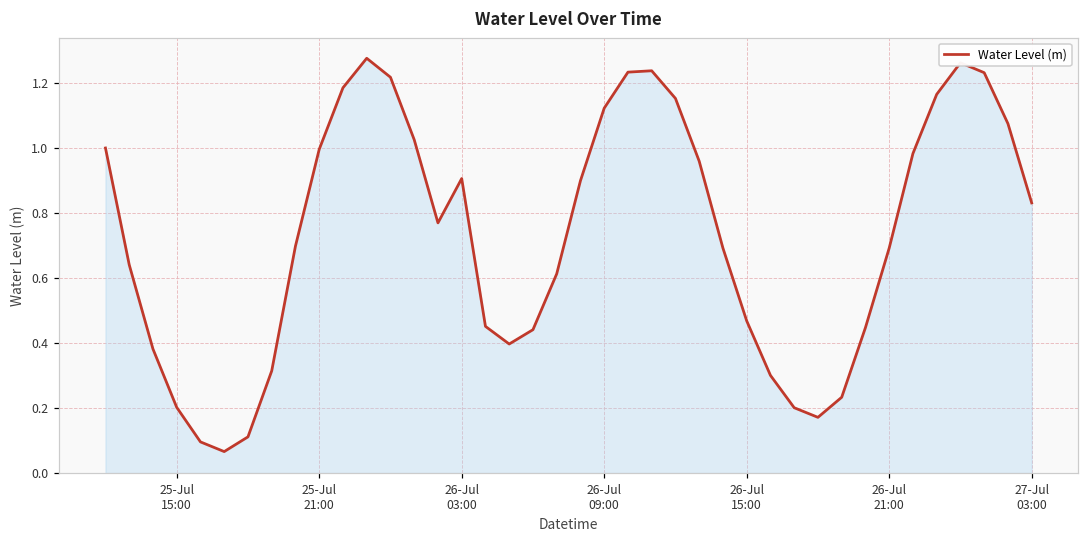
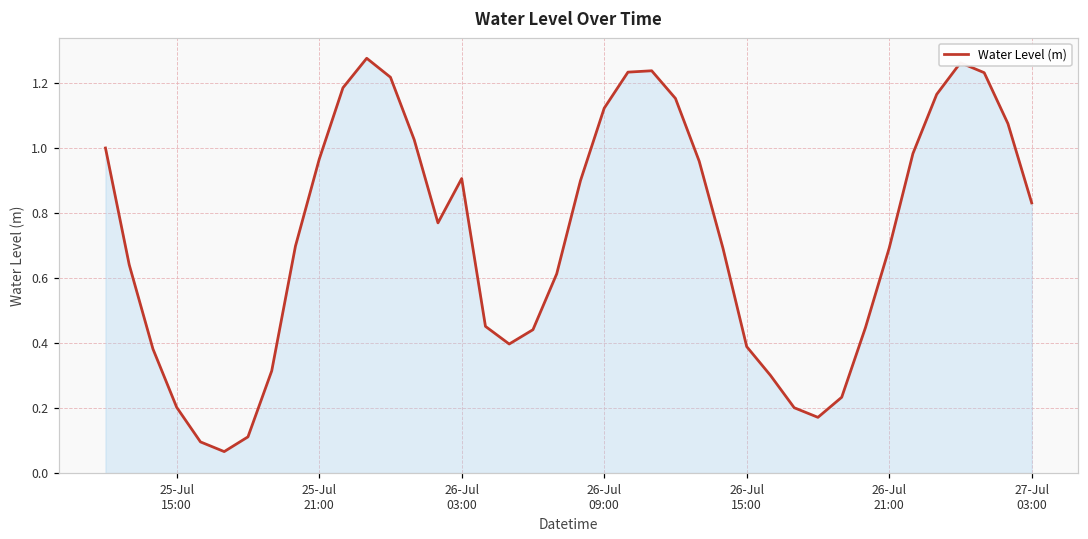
25-Jul 21:00: 1.00 -> 0.97
26-Jul 15:00: 0.47 -> 0.39
